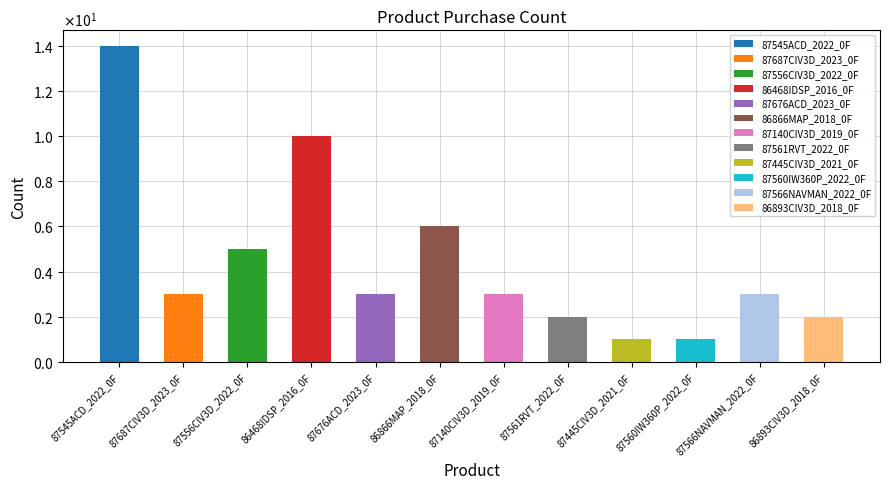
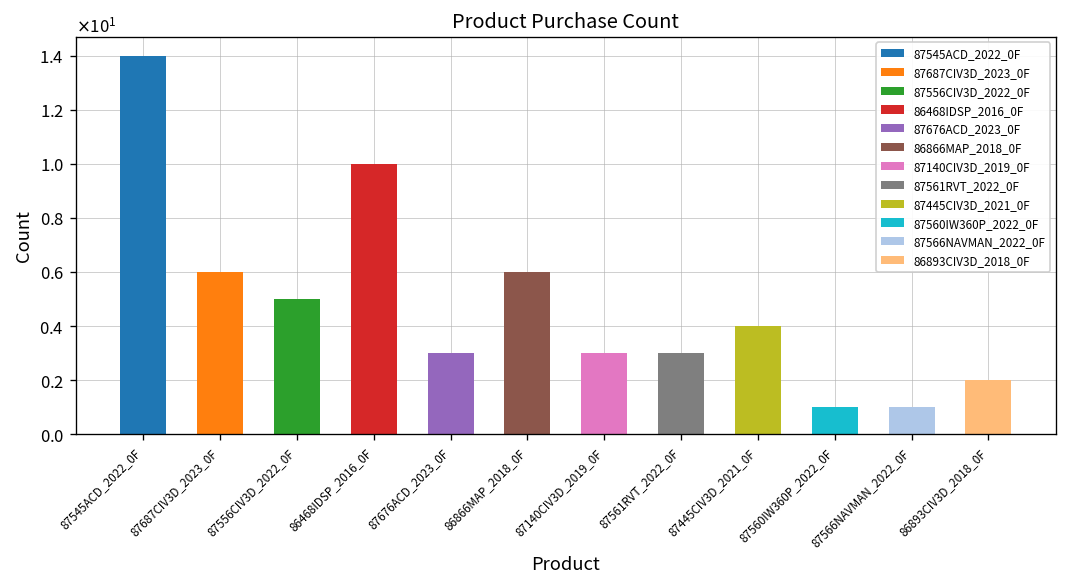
87687CIV3D_2023_0F: 3 -> 6
87561RVT_2022_0F: 2 -> 3
87445CIV3D_2021_0F: 1 -> 4
87566NAVMAN_2022_0F: 3 -> 1
